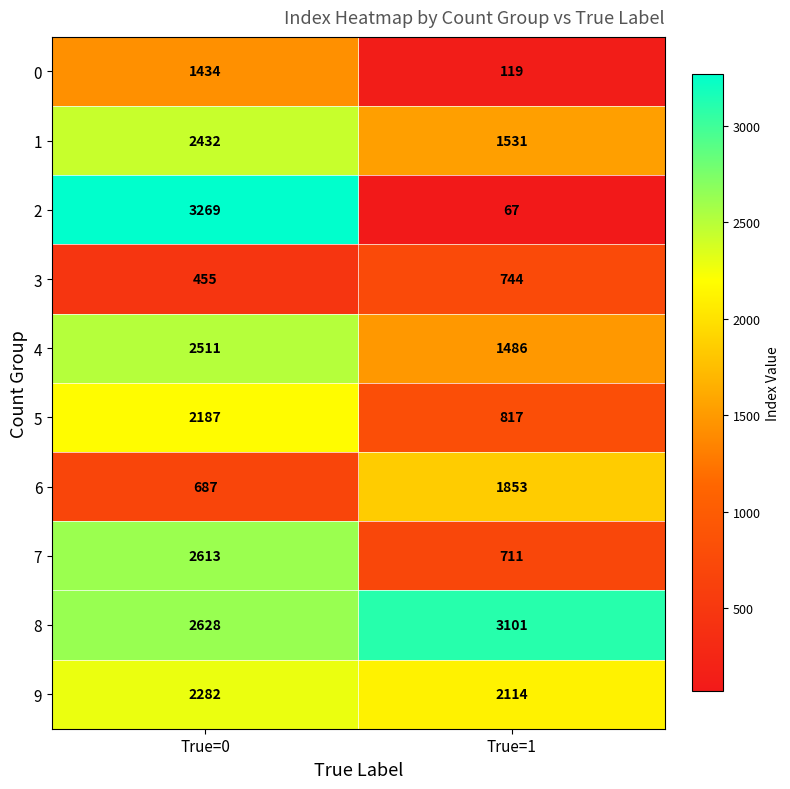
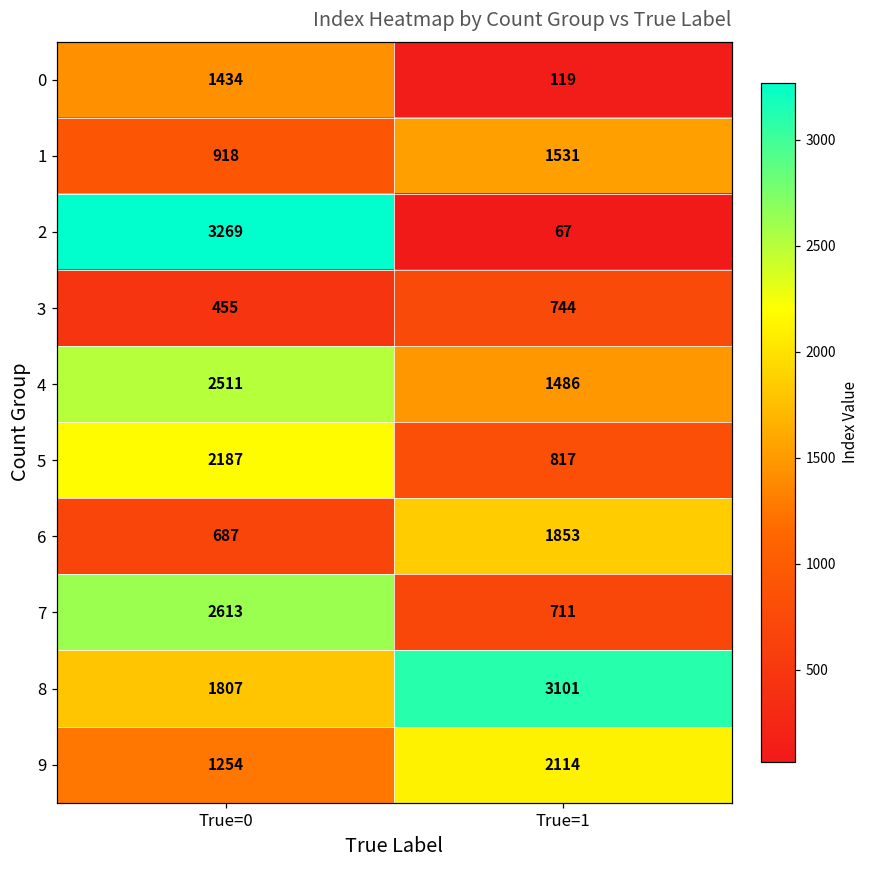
1, True=0: 2432 -> 918
8, True=0: 2628 -> 1807
9, True=0: 2282 -> 1254
